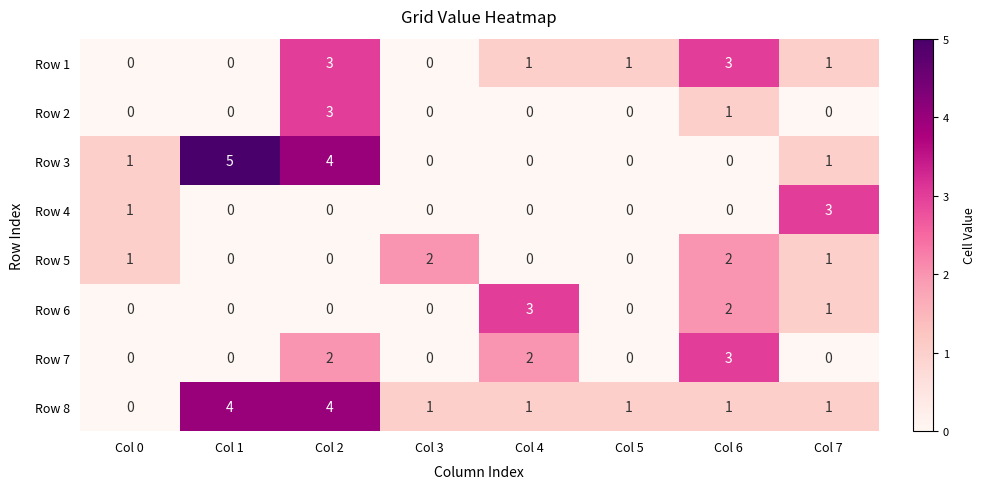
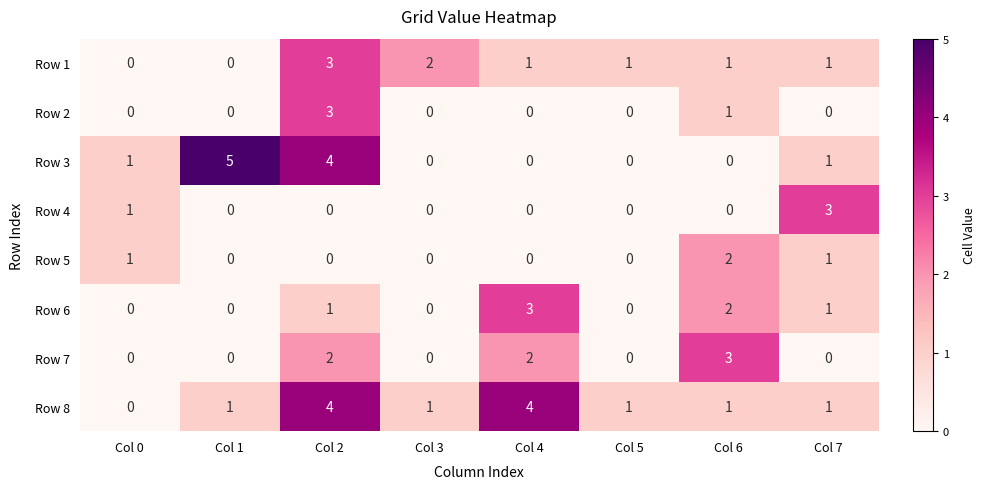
Row 1, Col 3: 0 -> 2
Row 1, Col 6: 3 -> 1
Row 5, Col 3: 2 -> 0
Row 6, Col 2: 0 -> 1
Row 8, Col 1: 4 -> 1
Row 8, Col 4: 1 -> 4
